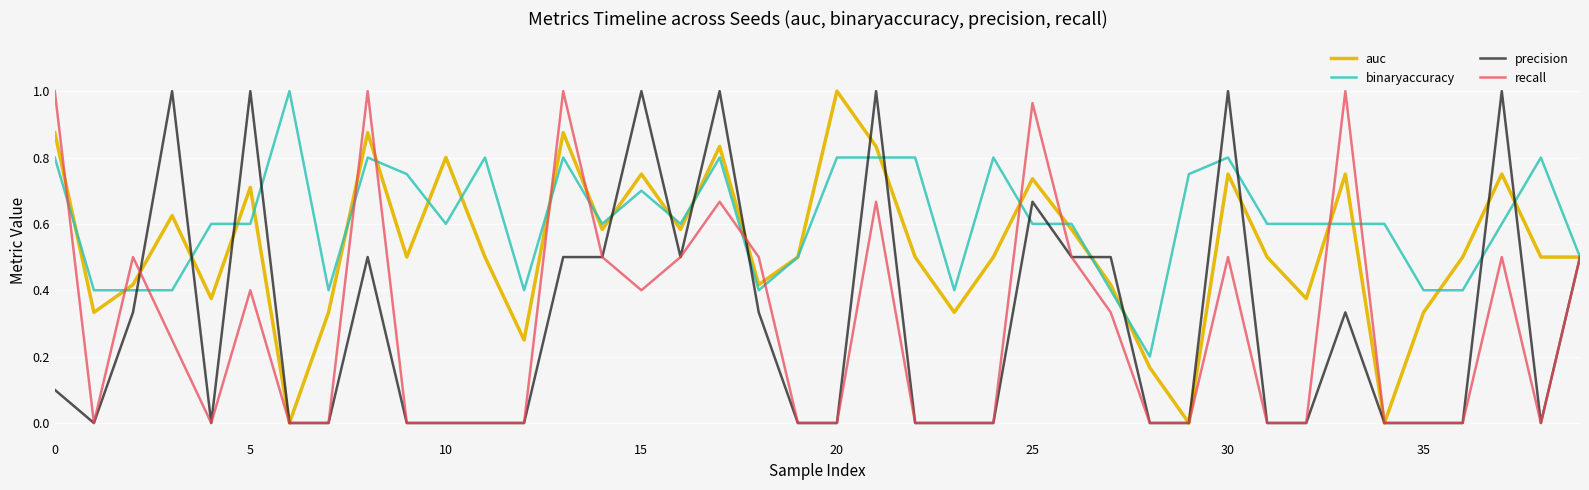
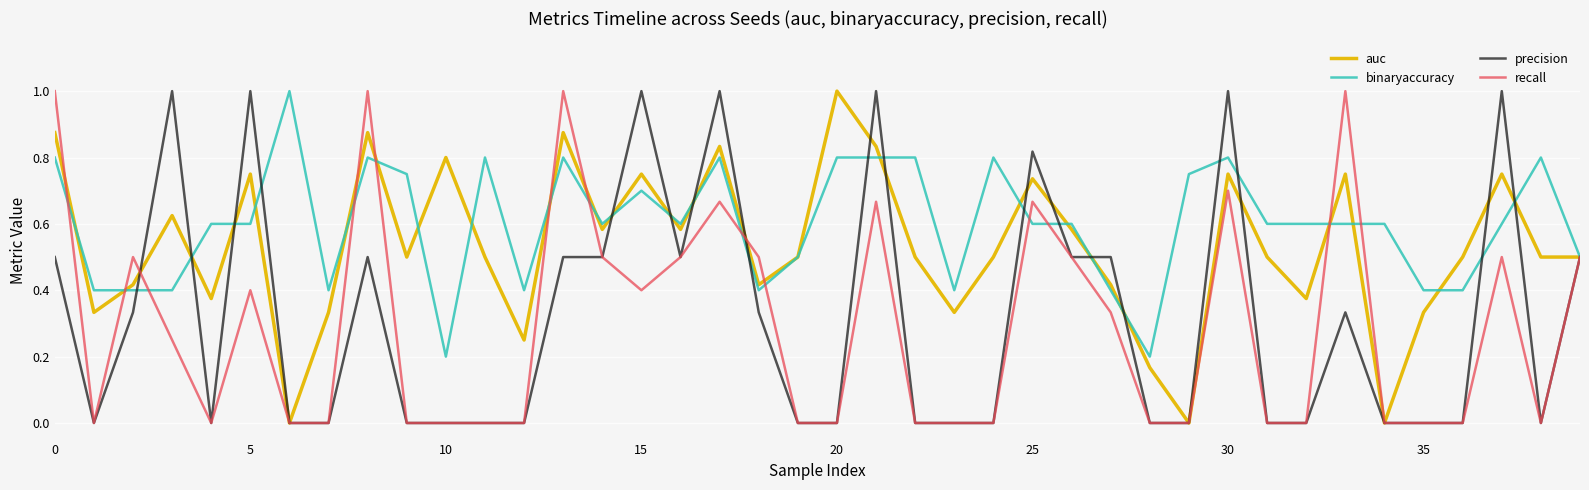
precision, 0: 0.1 -> 0.5
auc, 5: 0.71 -> 0.75
binaryaccuracy, 10: 0.6 -> 0.2
precision, 25: 0.67 -> 0.82
recall, 25: 0.96 -> 0.67
recall, 30: 0.5 -> 0.7
